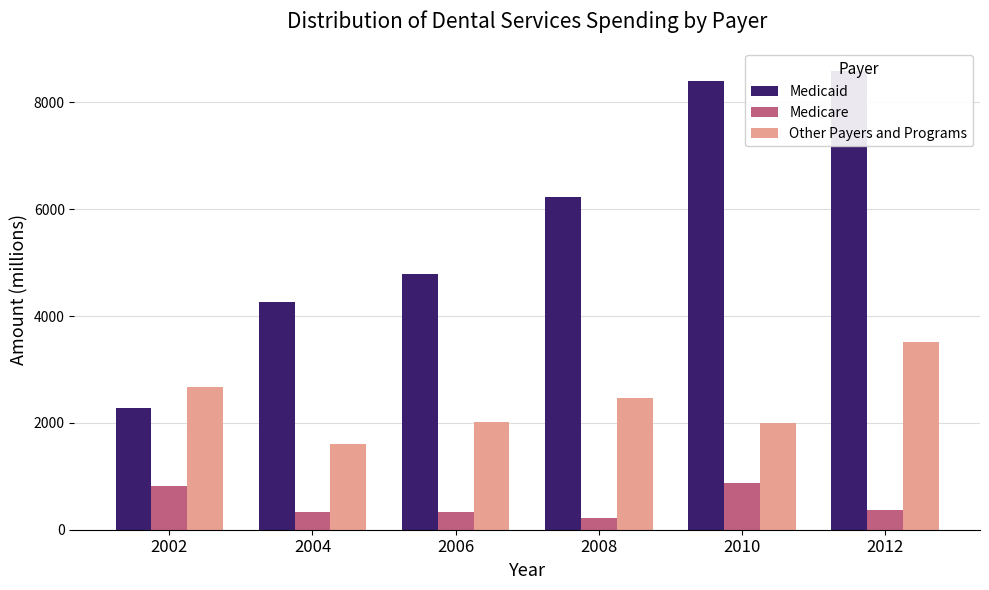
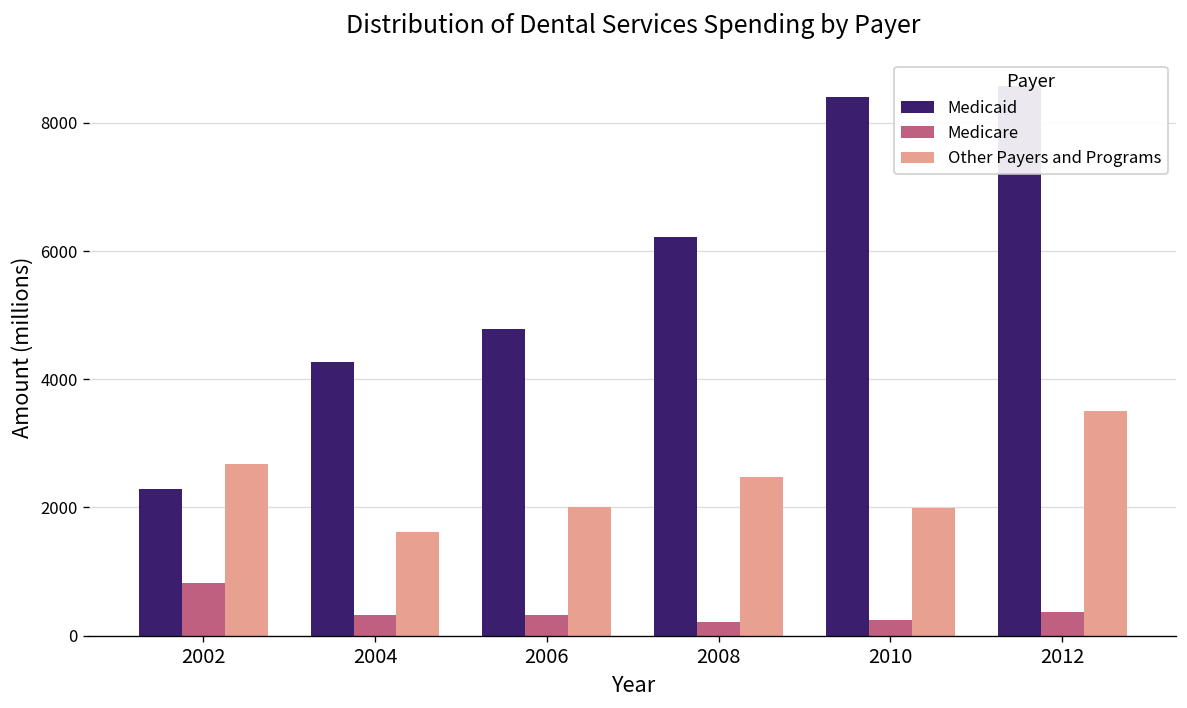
Medicare, 2010: 900 -> 200
